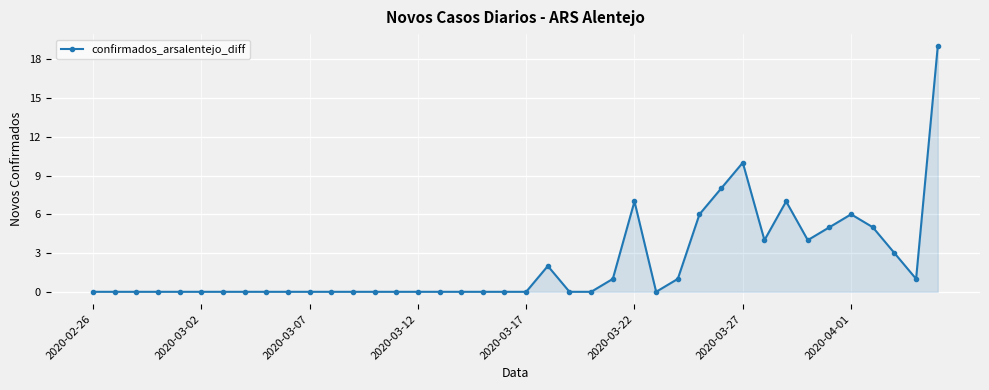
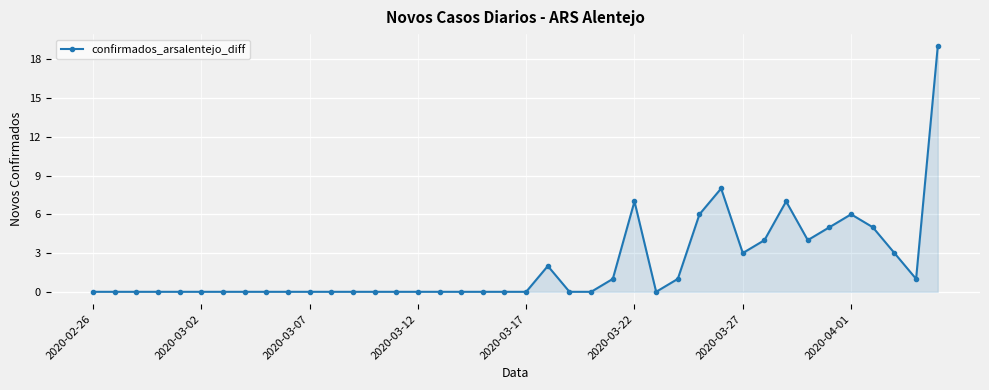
2020-03-27: 10 -> 3
